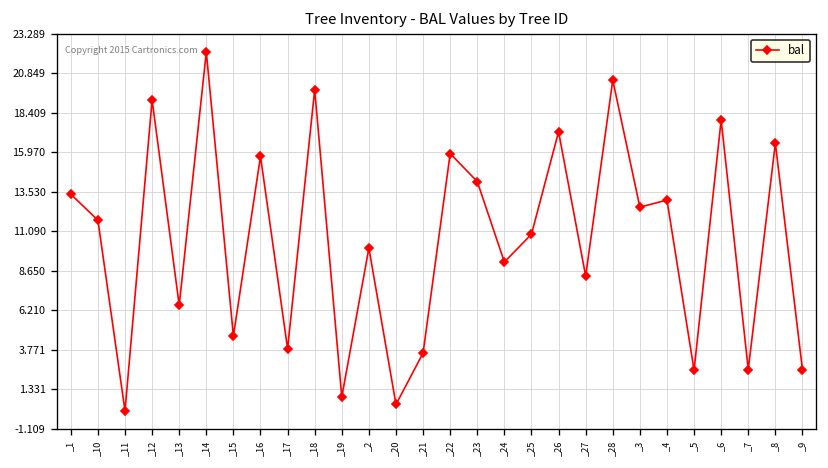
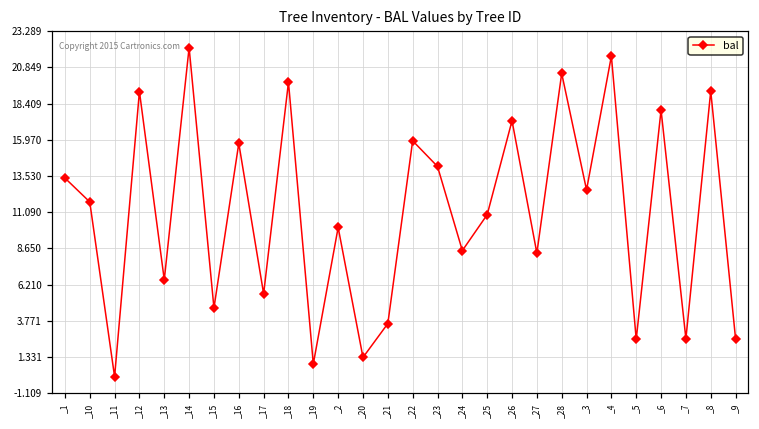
_17: 3.8 -> 5.6
_20: 0.4 -> 1.3
_24: 9.2 -> 8.5
_4: 13.0 -> 21.6
_8: 16.5 -> 19.3
